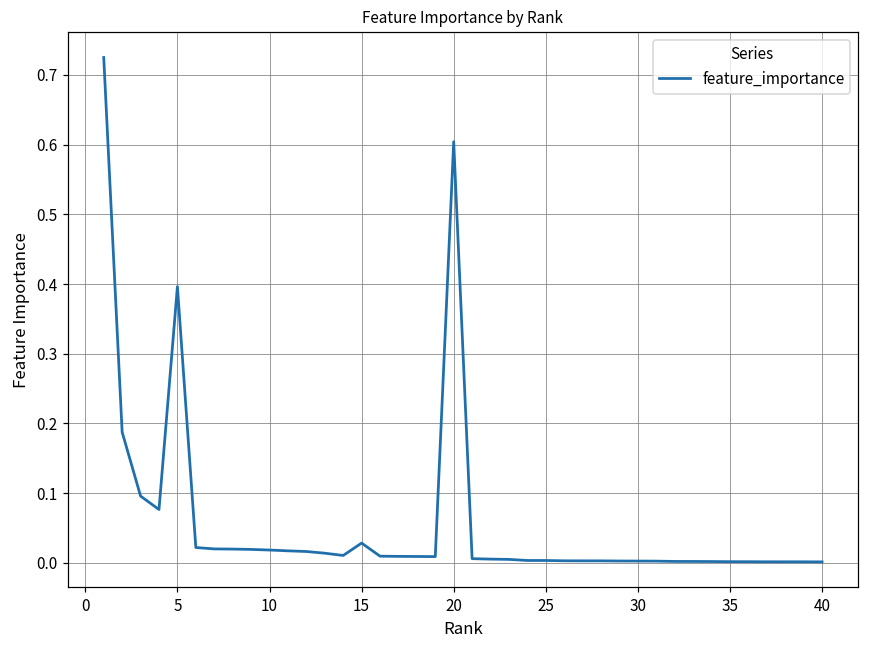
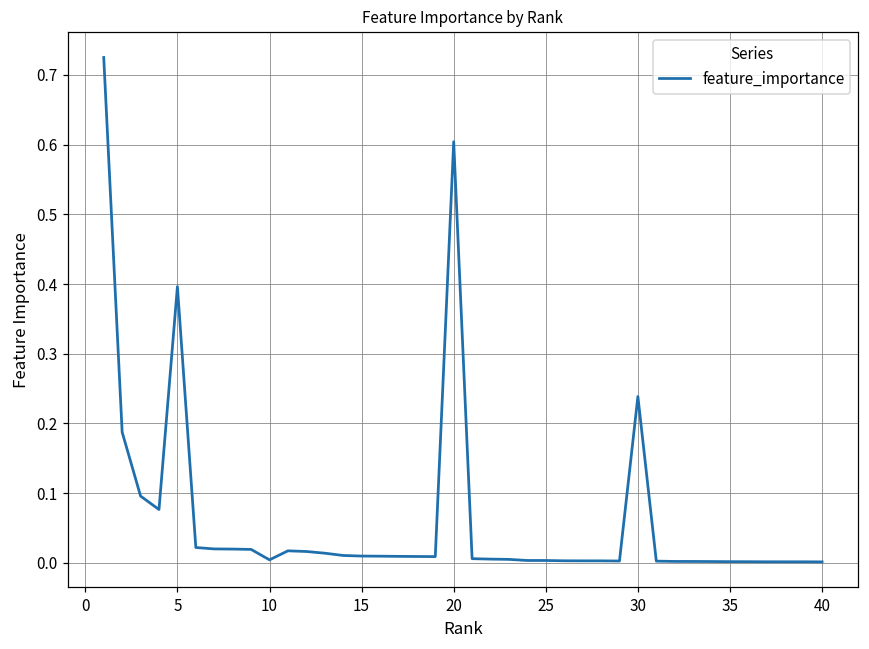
10: 0.02 -> 0.00
15: 0.03 -> 0.01
30: 0.00 -> 0.24
